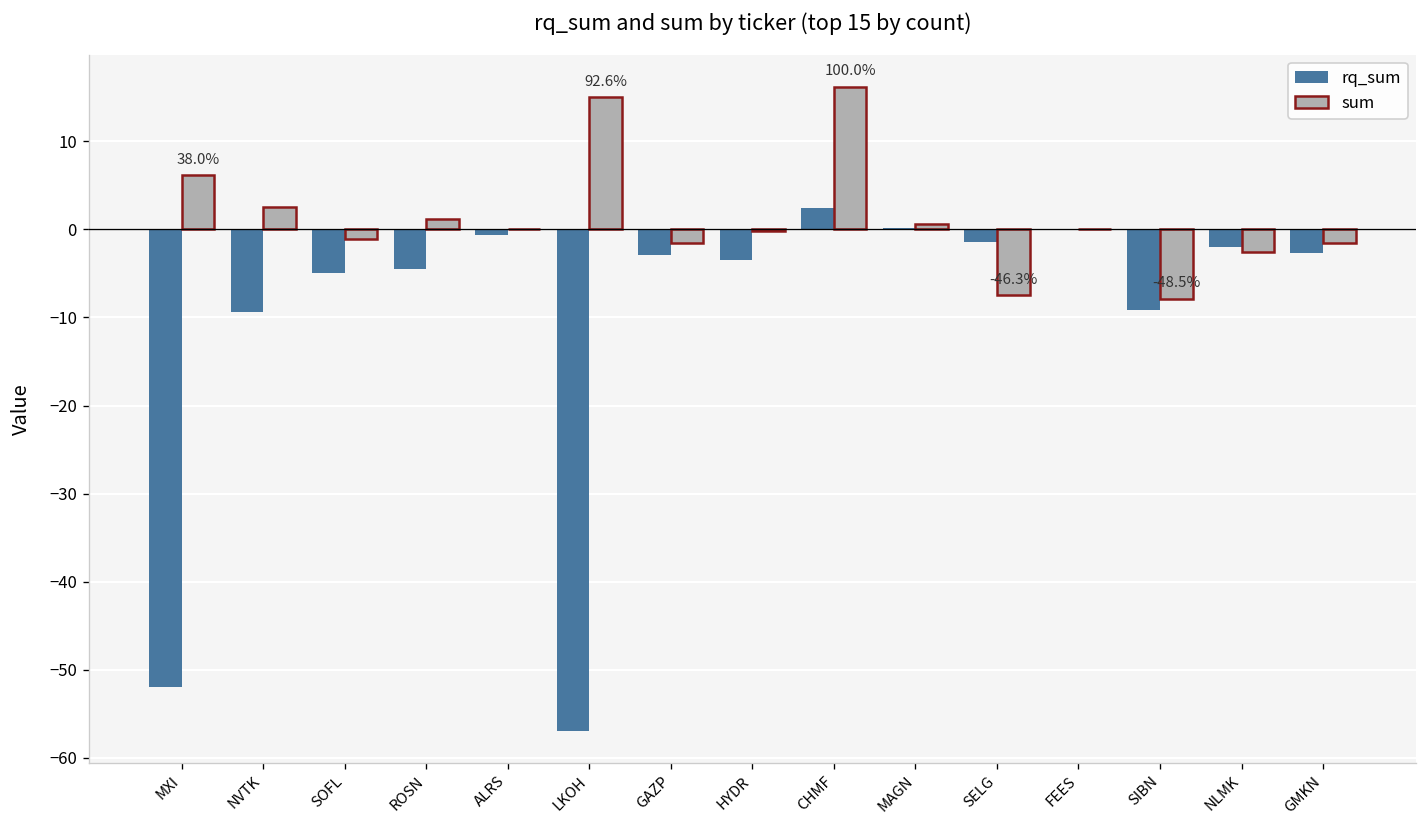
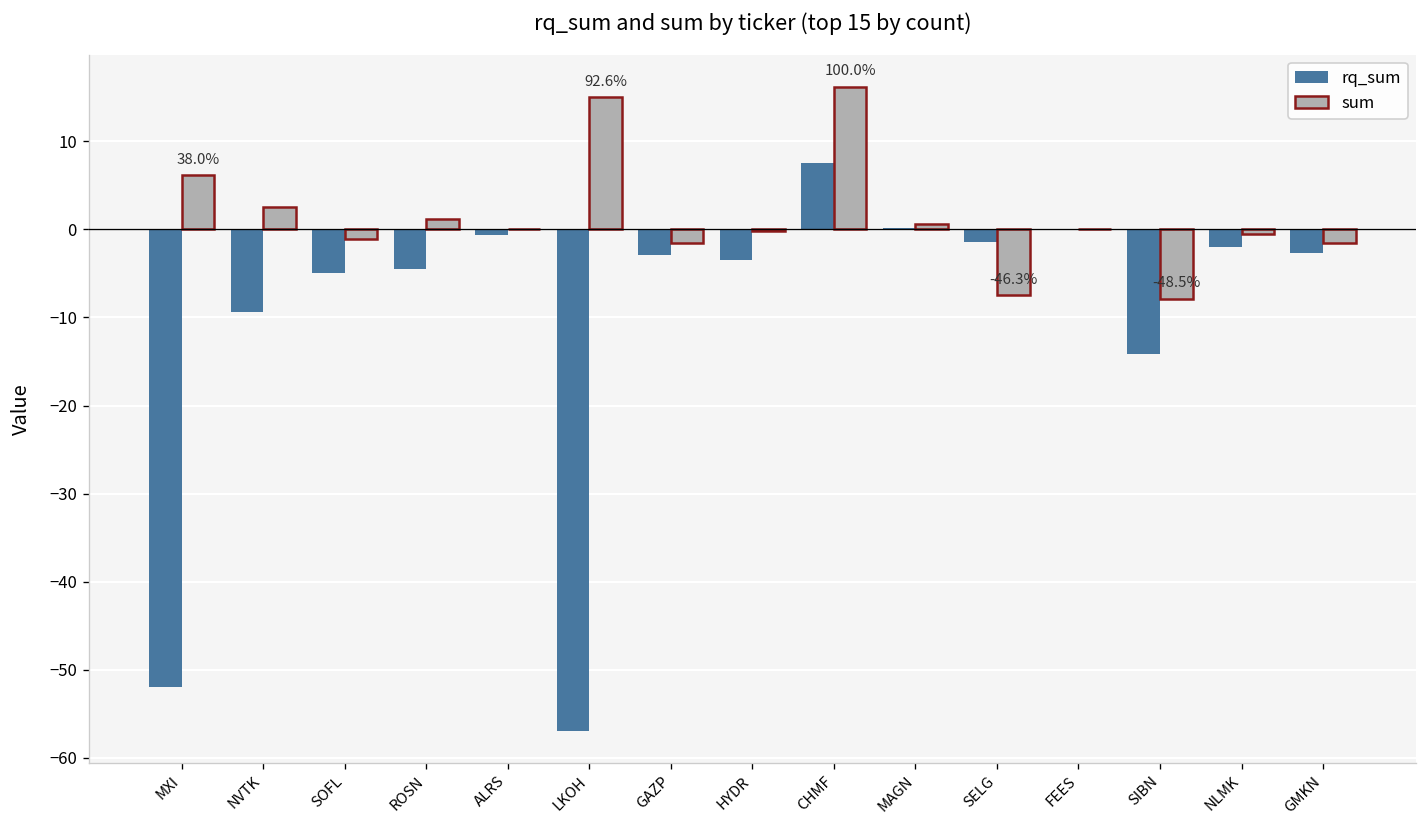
rq_sum, CHMF: 2 -> 8
rq_sum, SIBN: -9 -> -14
sum, NLMK: -3 -> -1
